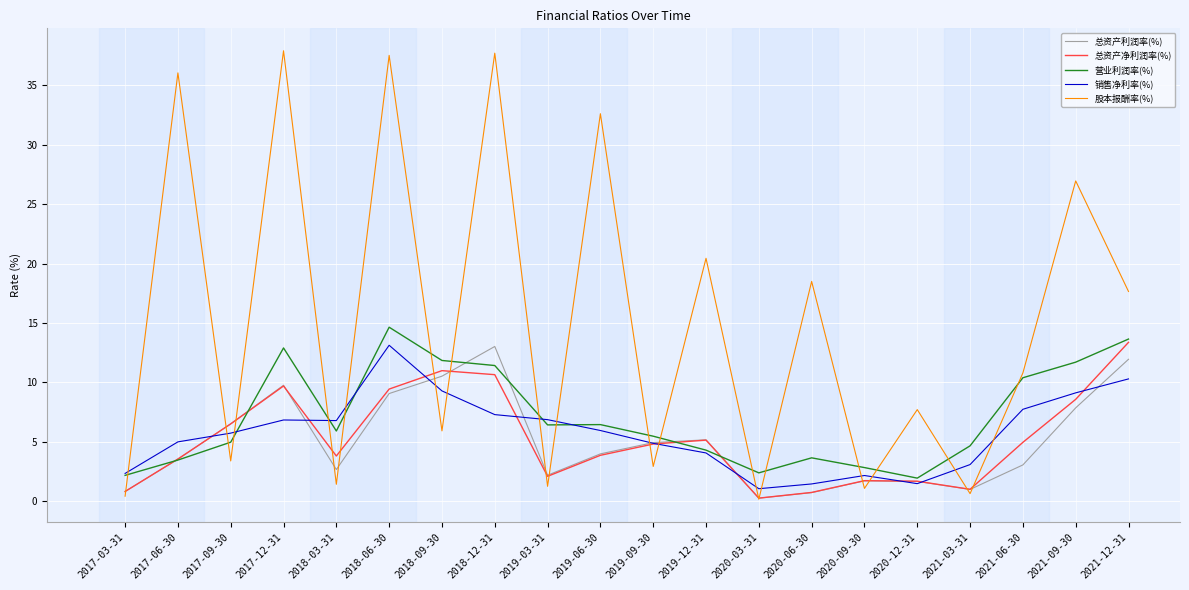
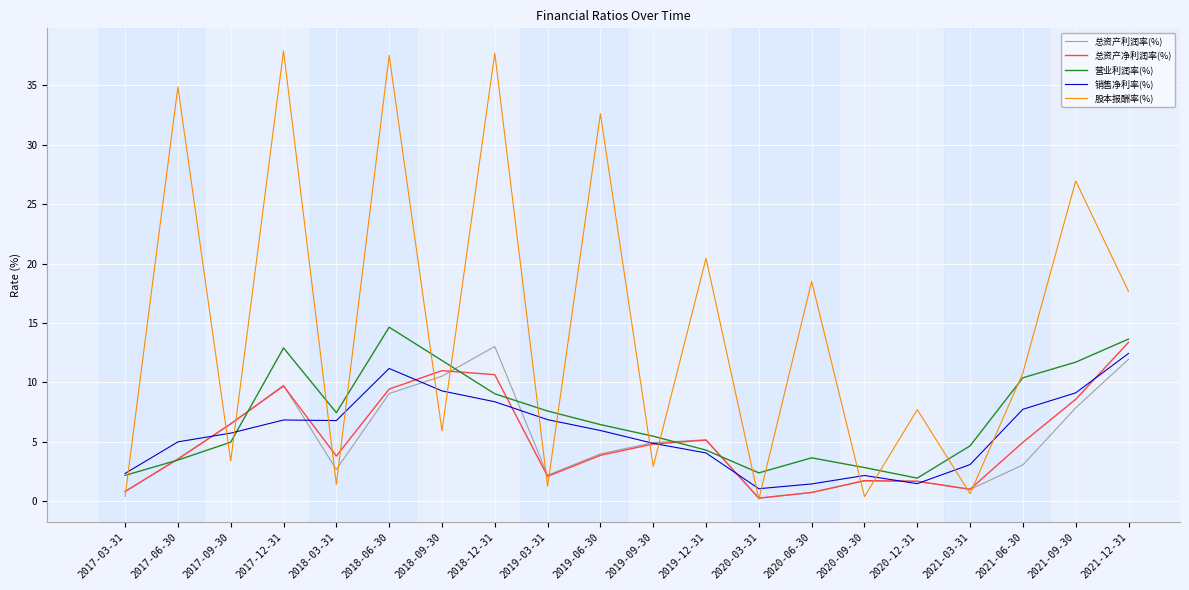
股本报酬率(%), 2017-06-30: 36.0 -> 34.9
营业利润率(%), 2018-03-31: 5.9 -> 7.4
销售净利率(%), 2018-06-30: 13.1 -> 11.2
营业利润率(%), 2018-12-31: 11.4 -> 9.0
销售净利率(%), 2018-12-31: 7.3 -> 8.4
营业利润率(%), 2019-03-31: 6.4 -> 7.6
股本报酬率(%), 2020-09-30: 1.1 -> 0.4
销售净利率(%), 2021-12-31: 10.3 -> 12.4
